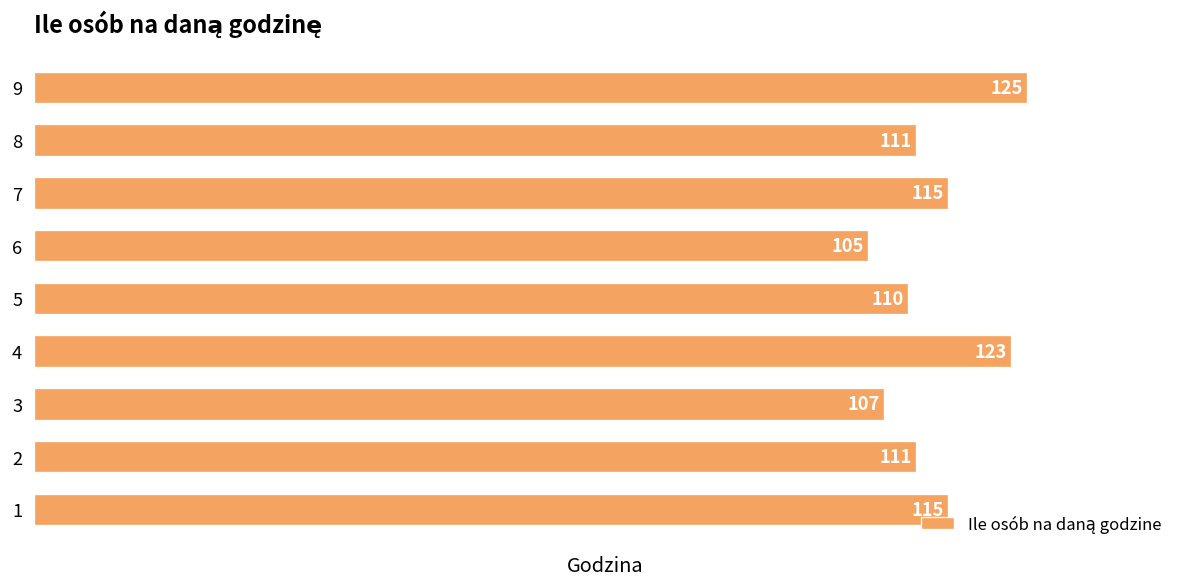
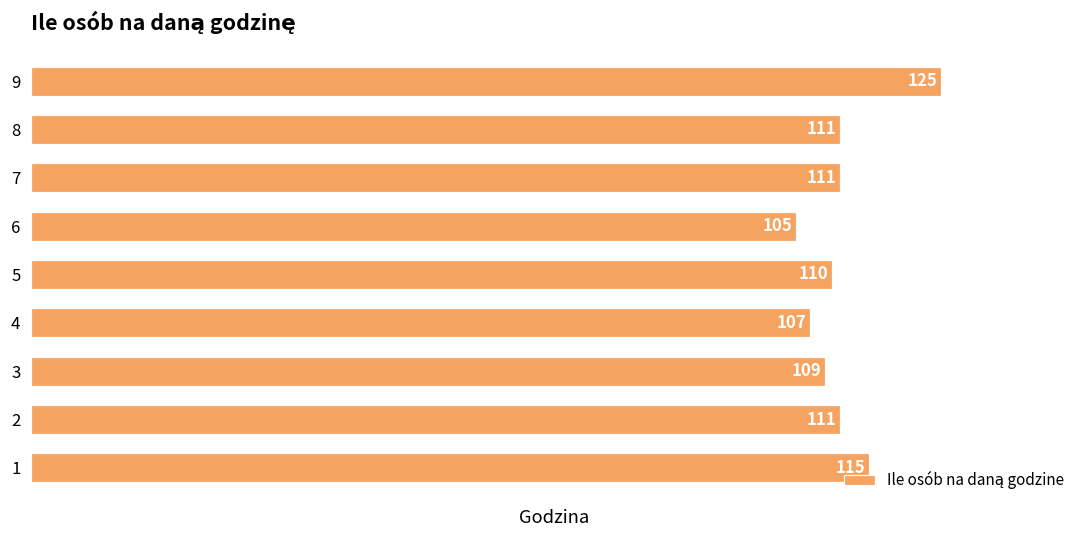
7: 115 -> 111
4: 123 -> 107
3: 107 -> 109
